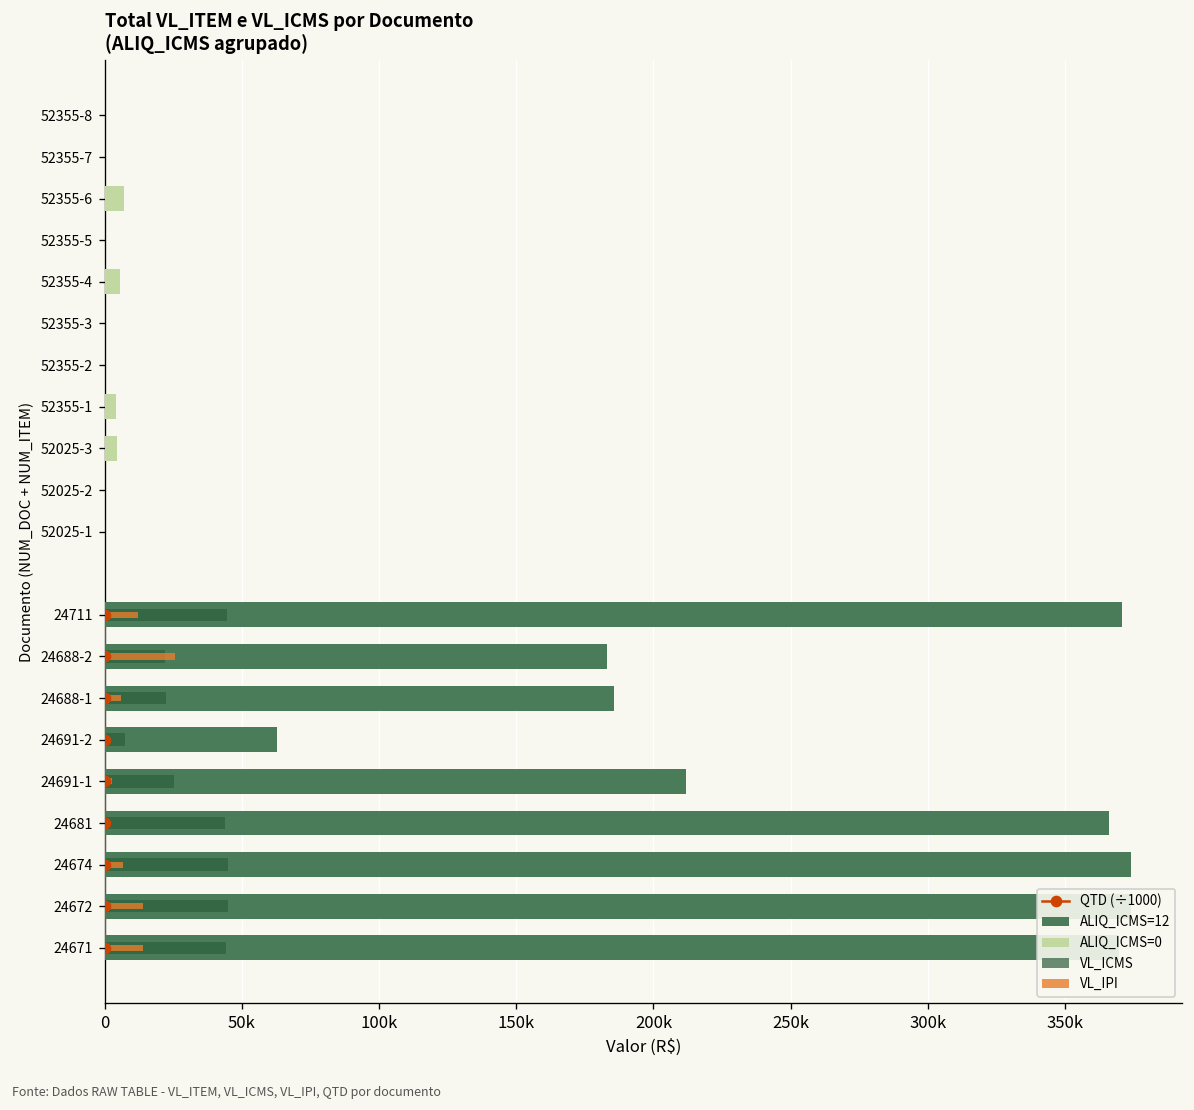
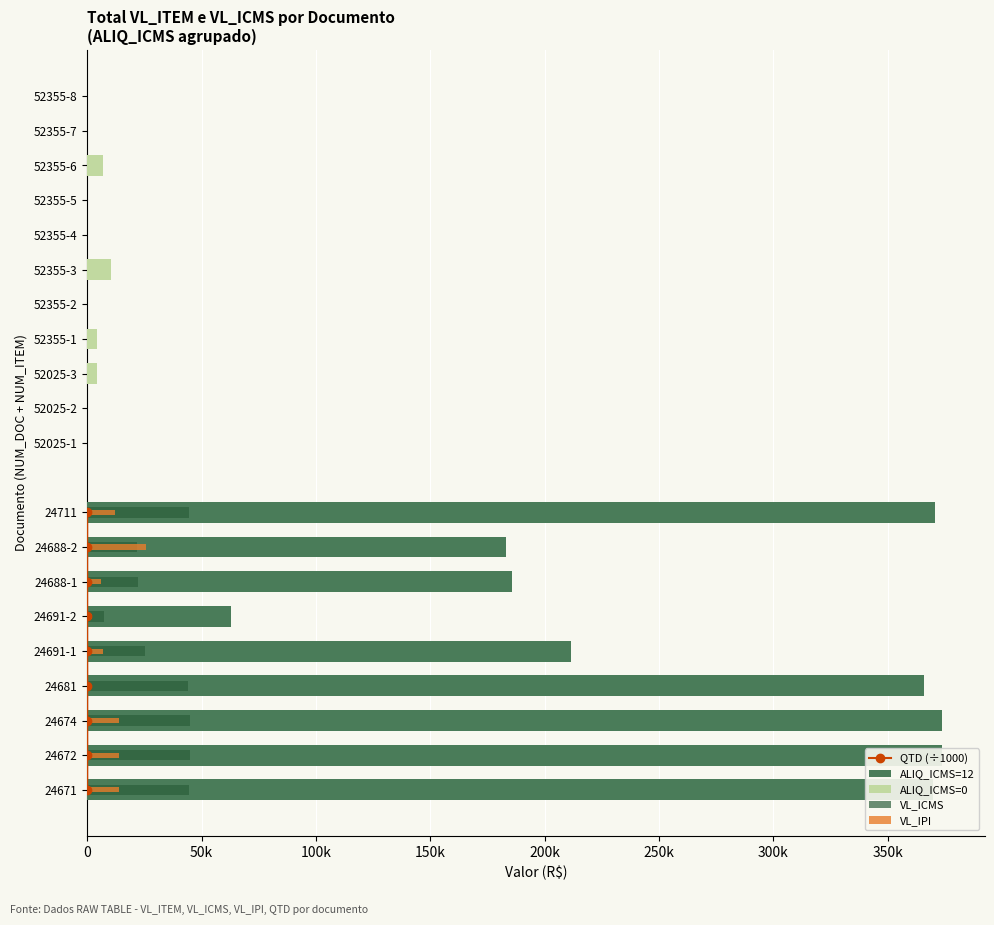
ALIQ_ICMS=0, 52355-4: 6000 -> 0
ALIQ_ICMS=0, 52355-3: 0 -> 10000
VL_IPI, 24691-1: 3000 -> 7000
VL_IPI, 24674: 7000 -> 14000
